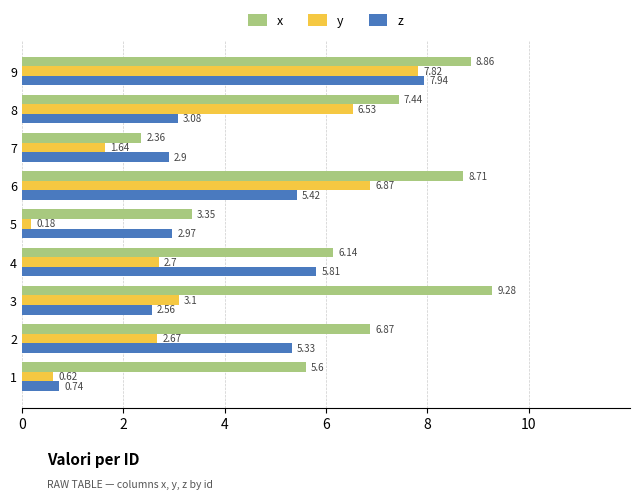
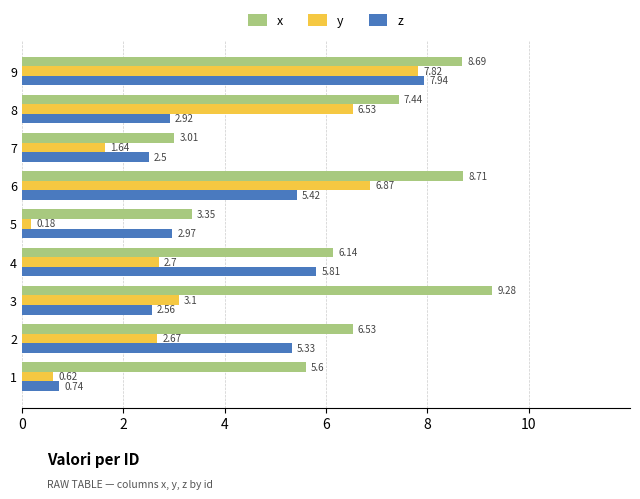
x, 9: 8.86 -> 8.69
z, 8: 3.08 -> 2.92
x, 7: 2.36 -> 3.01
z, 7: 2.9 -> 2.5
x, 2: 6.87 -> 6.53
